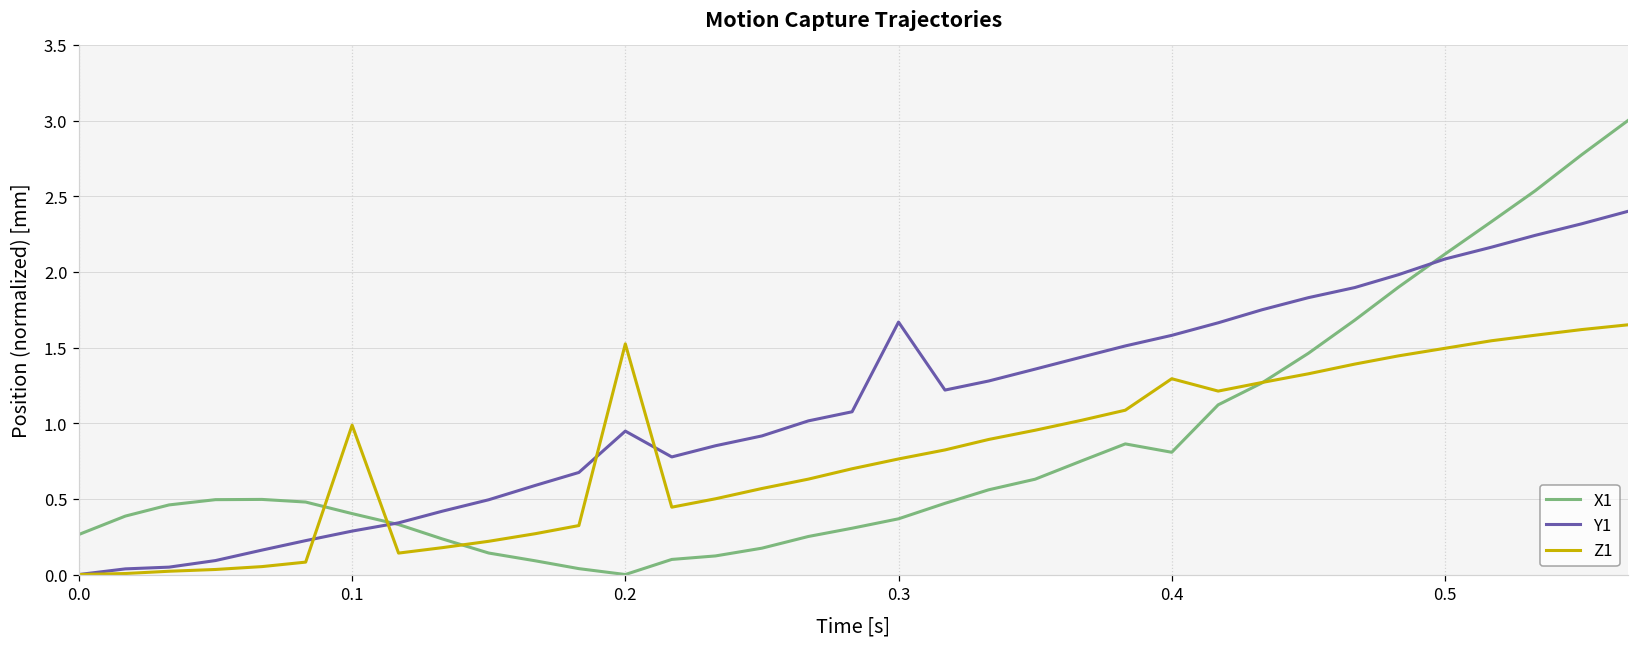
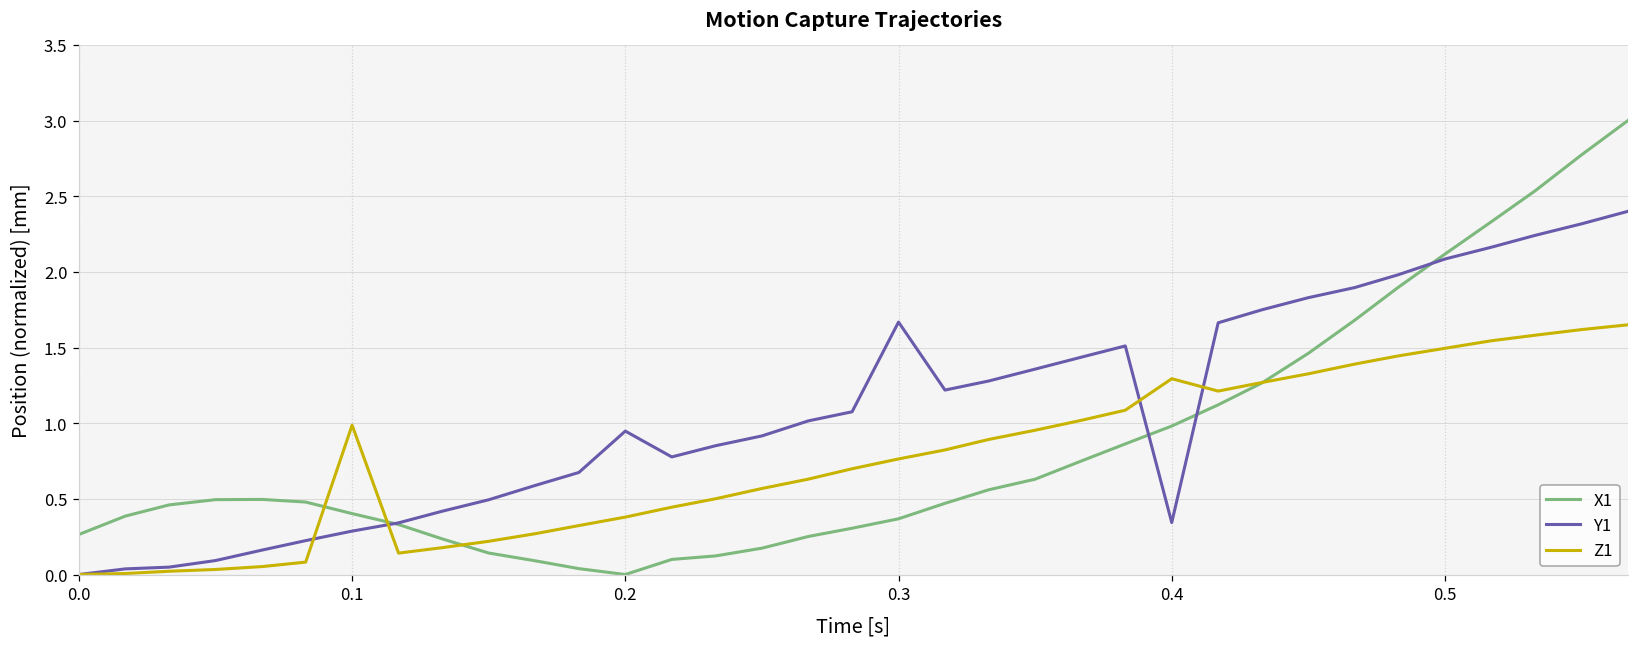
Z1, 0.2: 1.52 -> 0.38
X1, 0.4: 0.81 -> 0.98
Y1, 0.4: 1.58 -> 0.34
